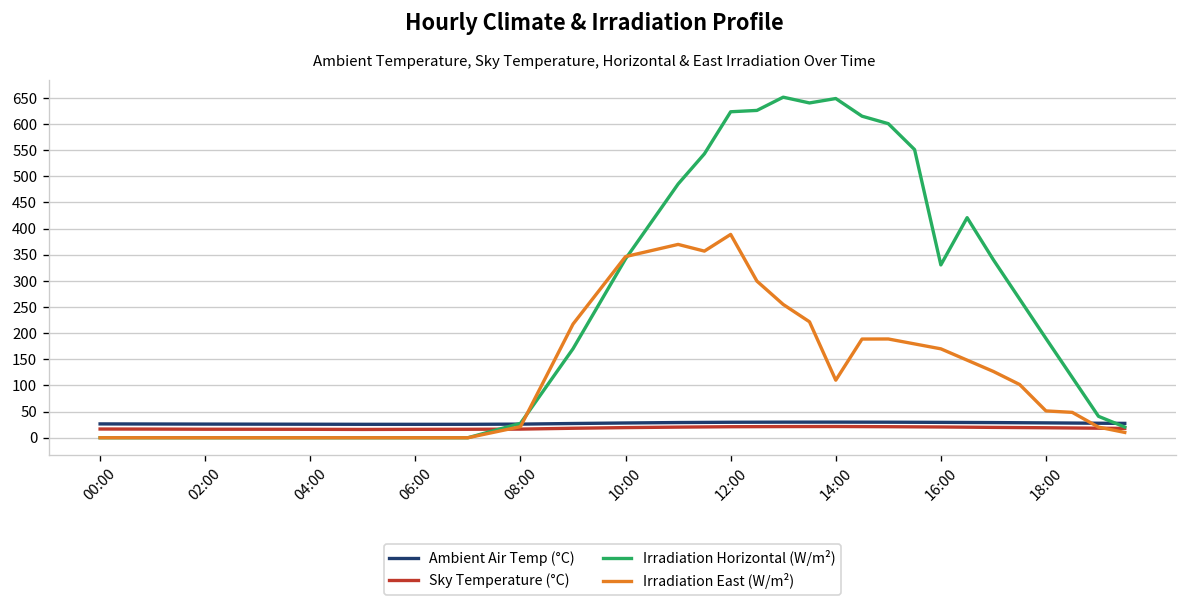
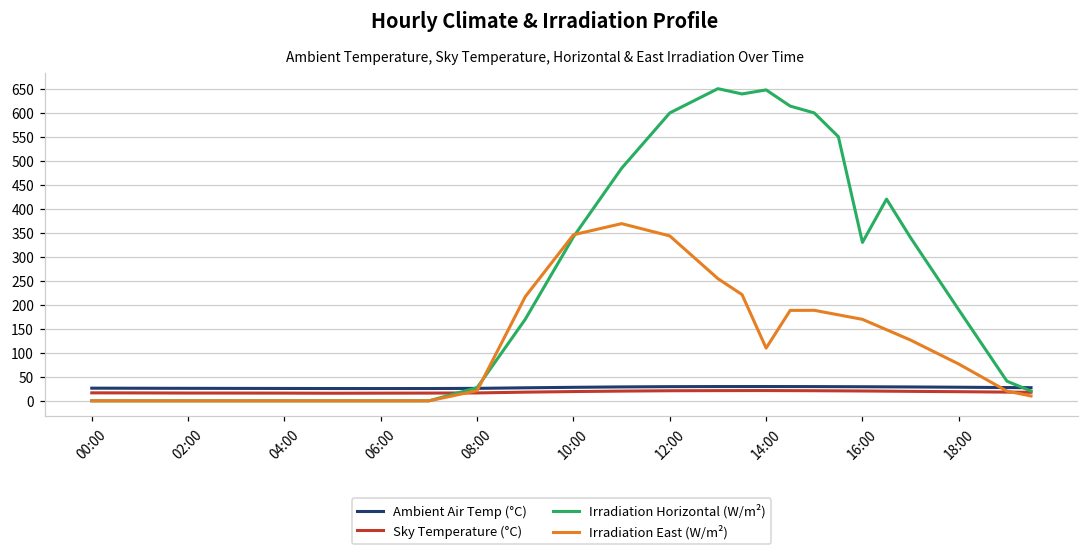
Irradiation Horizontal (W/m²), 12:00: 620 -> 600
Irradiation East (W/m²), 12:00: 390 -> 340
Irradiation East (W/m²), 18:00: 50 -> 80
